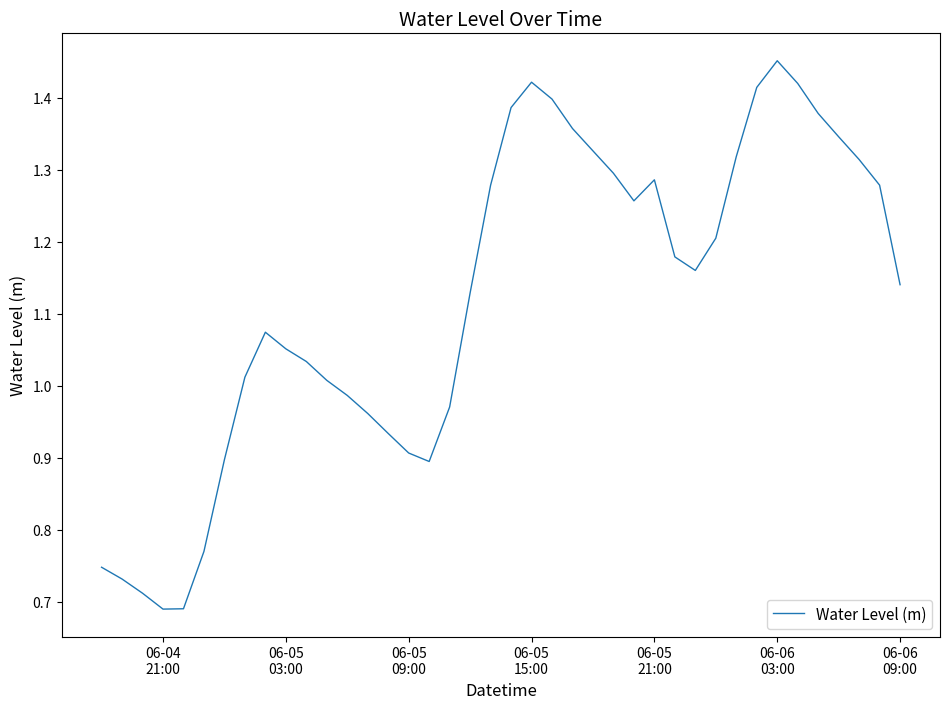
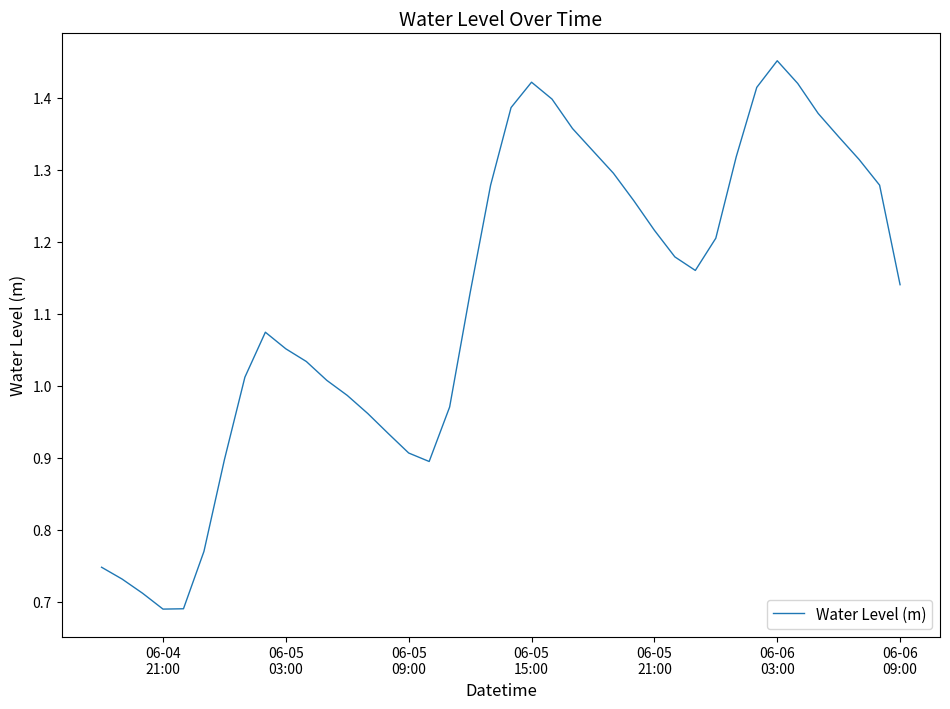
06-05 21:00: 1.29 -> 1.22
